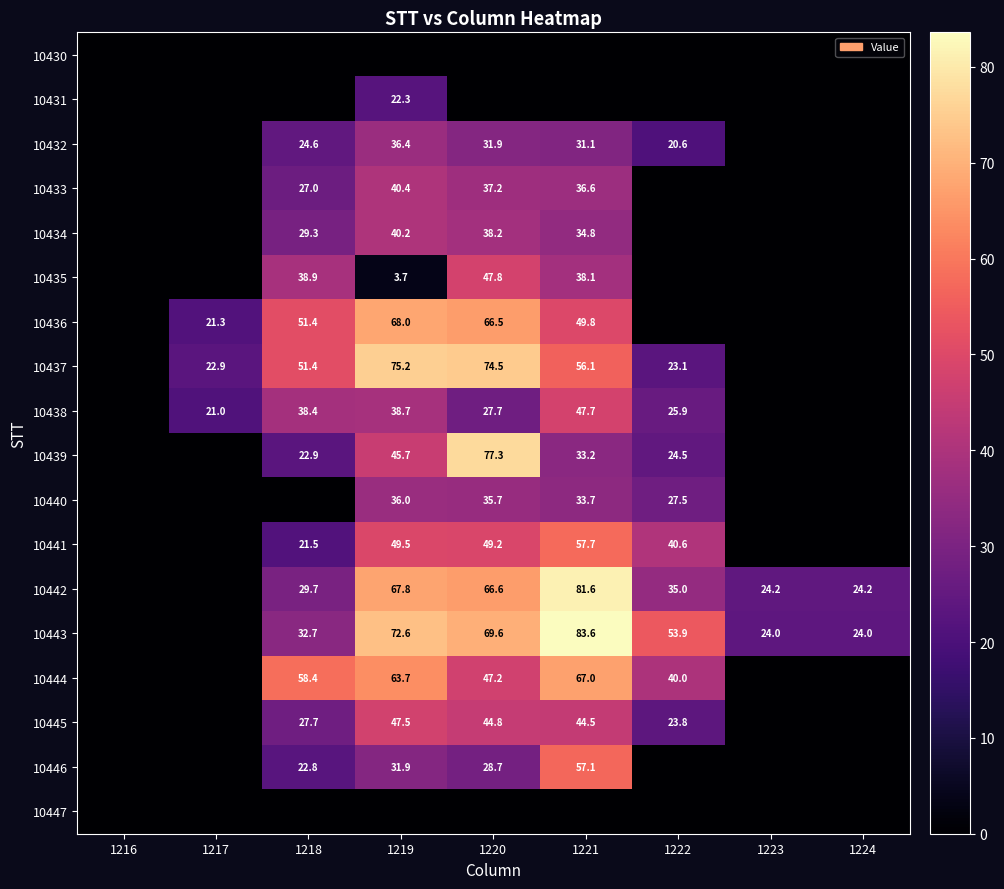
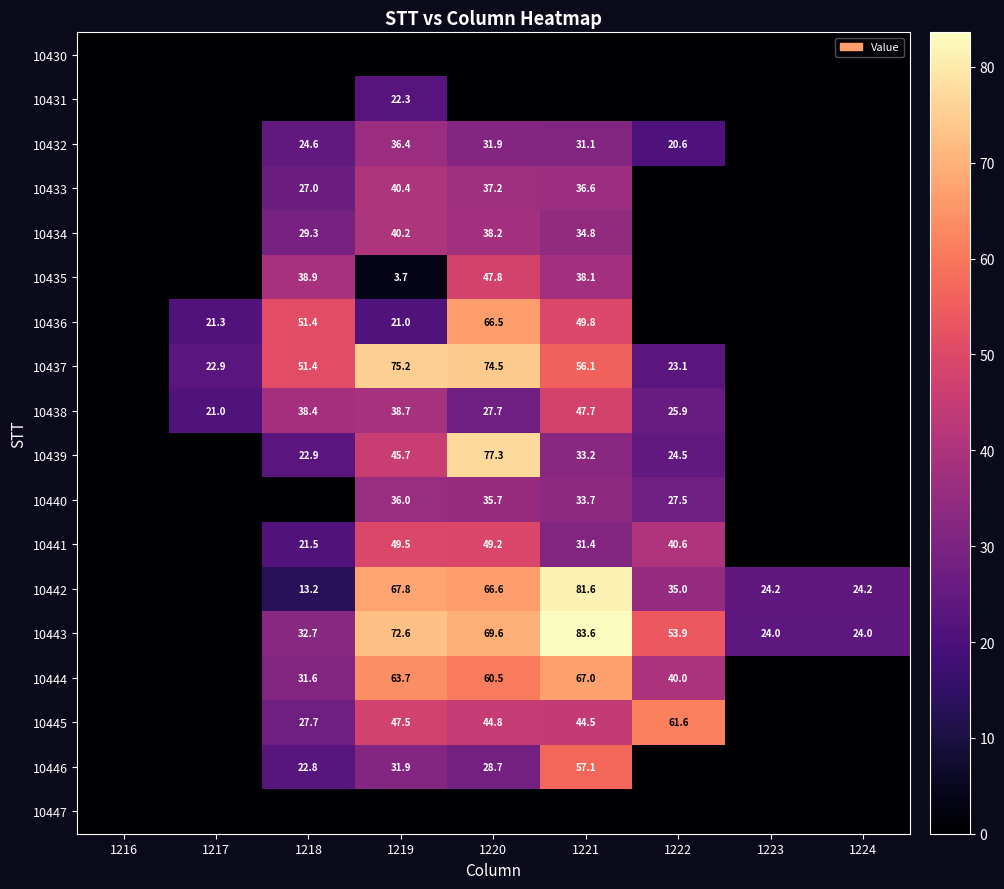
10436, 1219: 68.0 -> 21.0
10441, 1221: 57.7 -> 31.4
10442, 1218: 29.7 -> 13.2
10444, 1218: 58.4 -> 31.6
10444, 1220: 47.2 -> 60.5
10445, 1222: 23.8 -> 61.6
